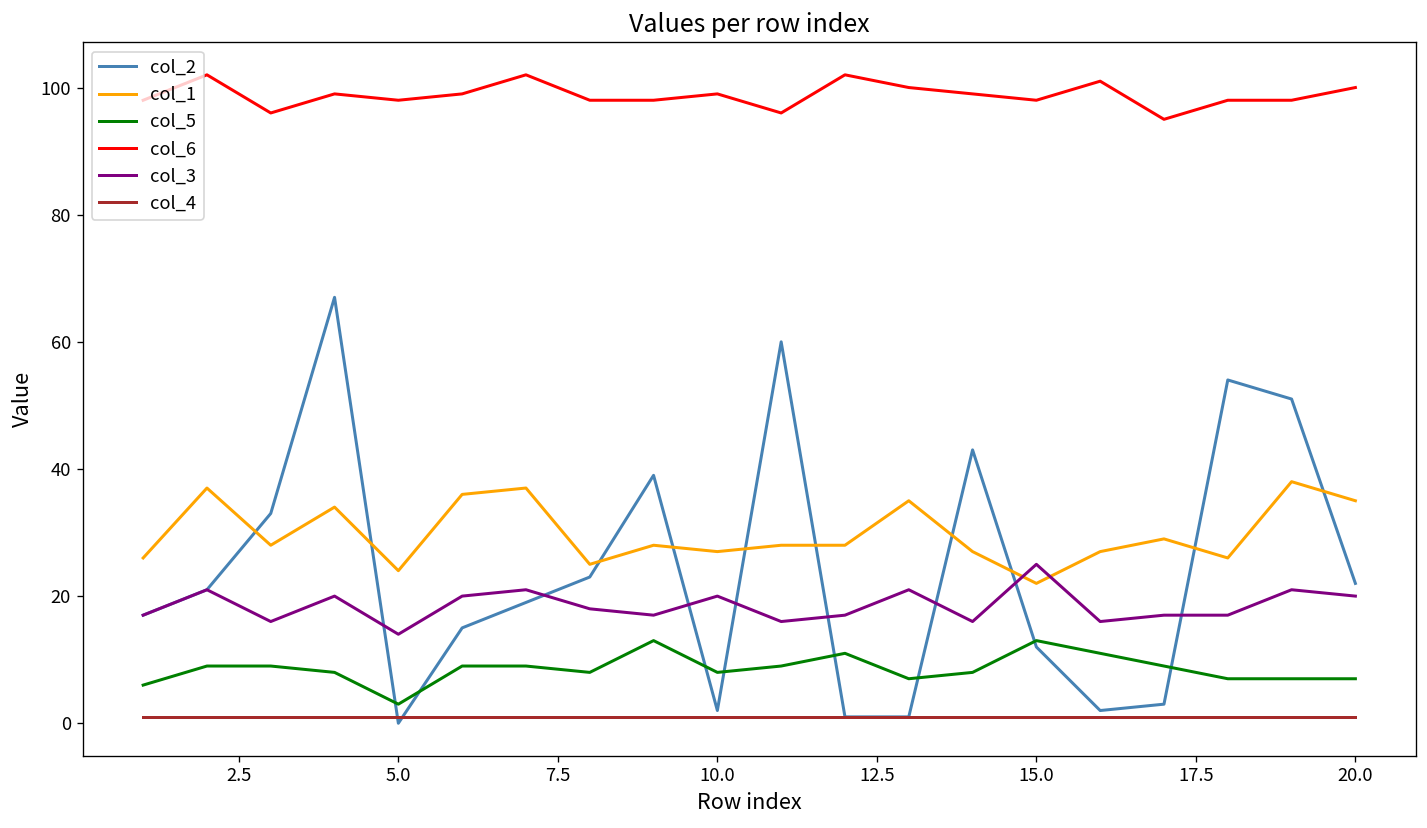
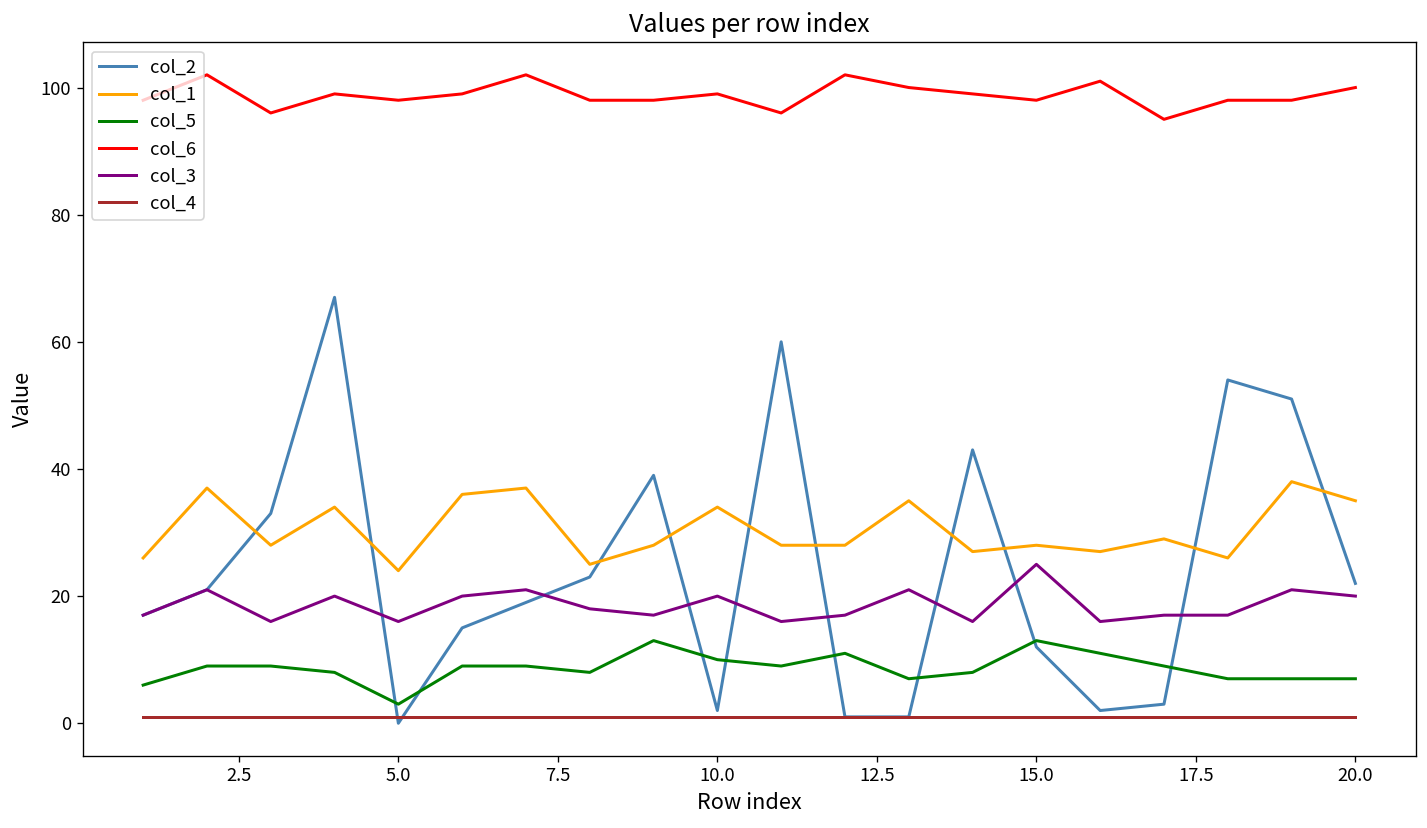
col_3, 5.0: 14 -> 16
col_1, 10.0: 27 -> 34
col_5, 10.0: 8 -> 10
col_1, 15.0: 22 -> 28
